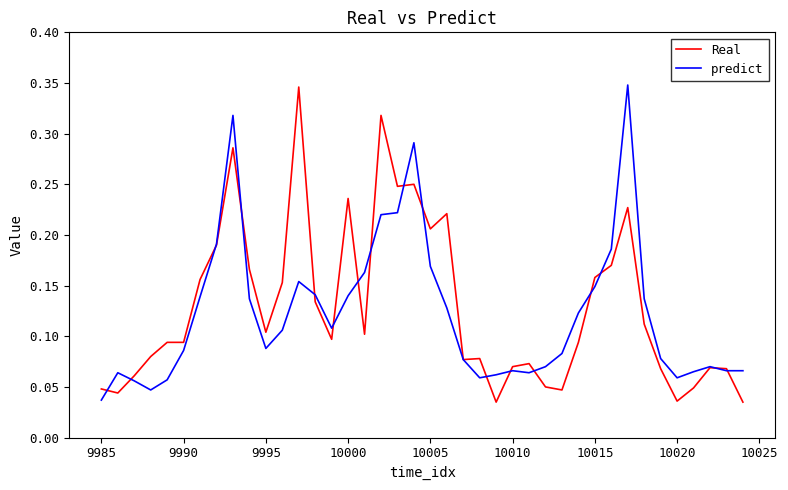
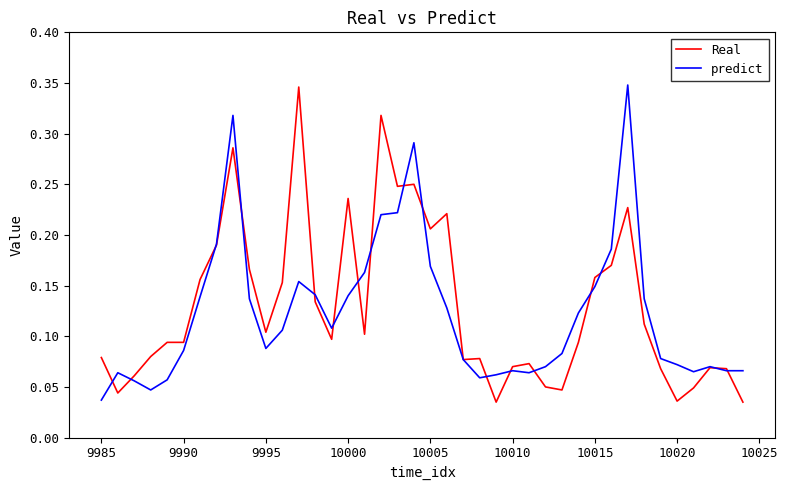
Real, 9985: 0.048 -> 0.079
predict, 10020: 0.059 -> 0.072
